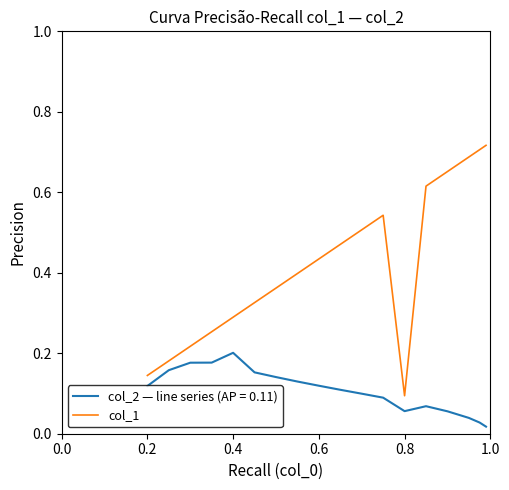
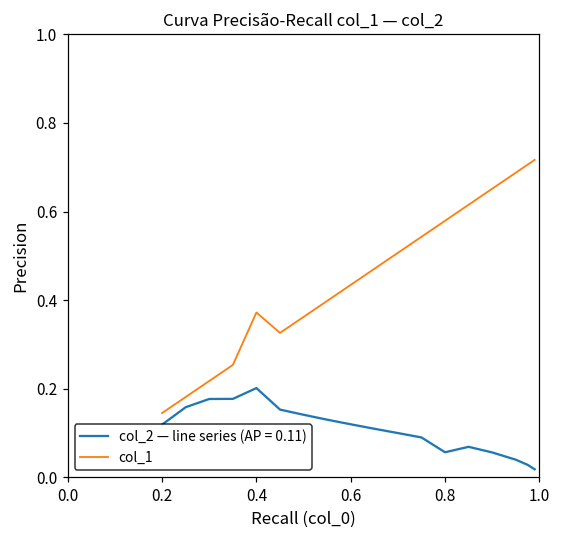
col_1, 0.4: 0.29 -> 0.37
col_1, 0.8: 0.09 -> 0.58
